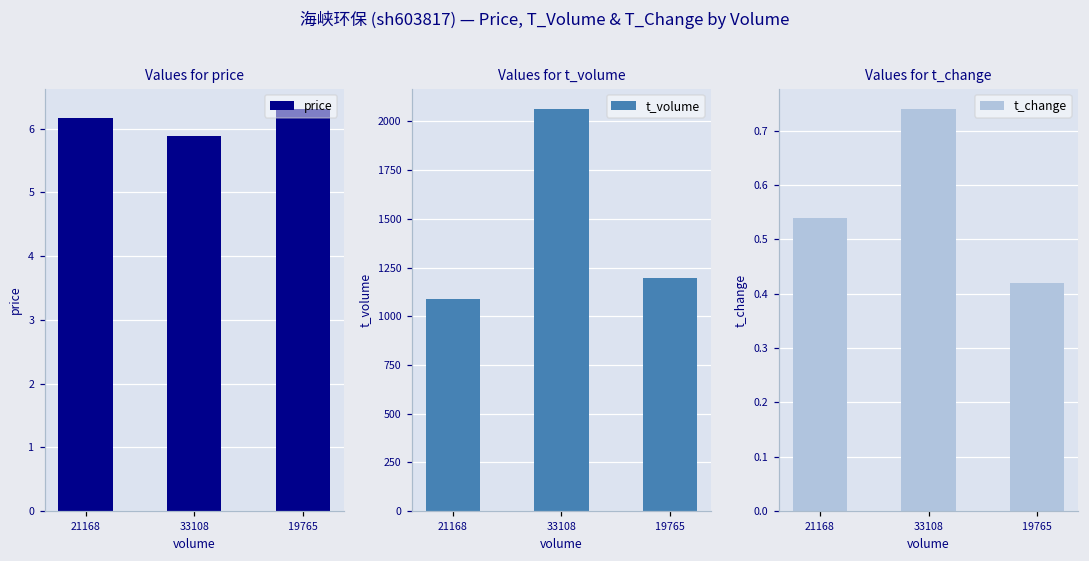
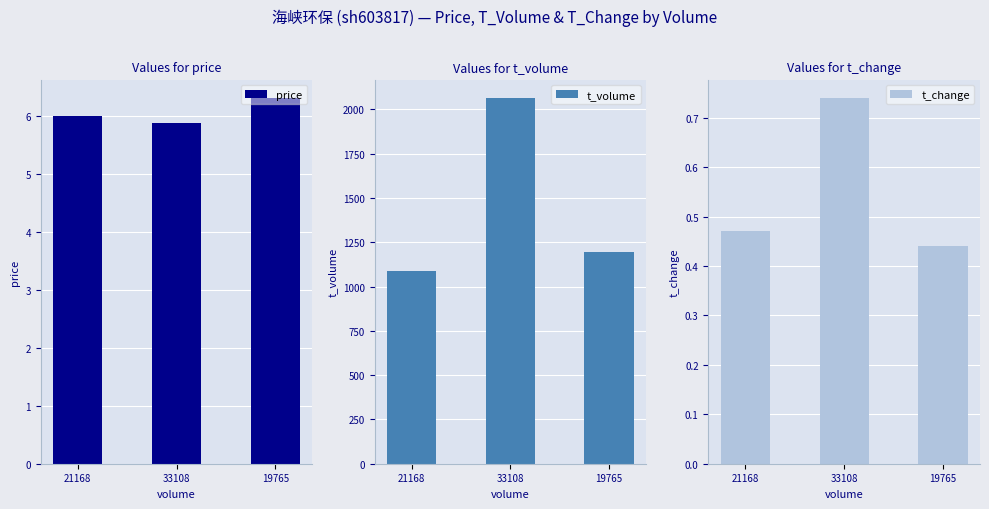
Values for price, 21168: 6.2 -> 6.0
Values for t_change, 21168: 0.54 -> 0.47
Values for t_change, 19765: 0.42 -> 0.44
